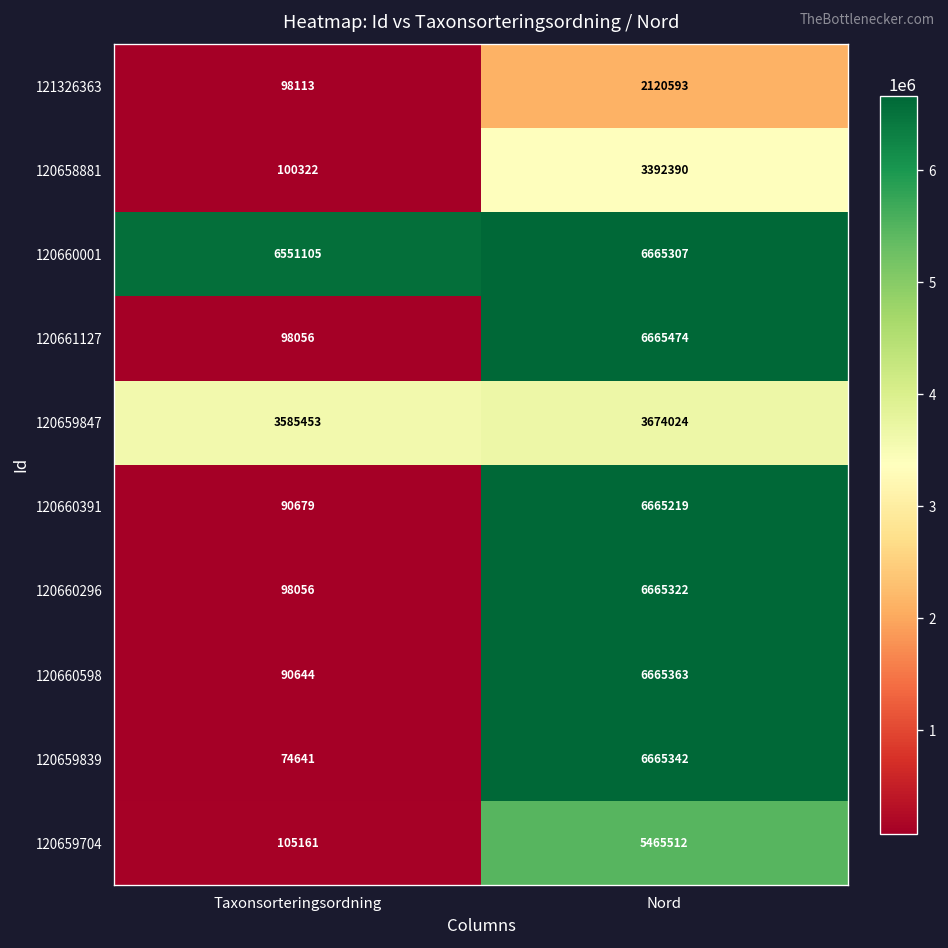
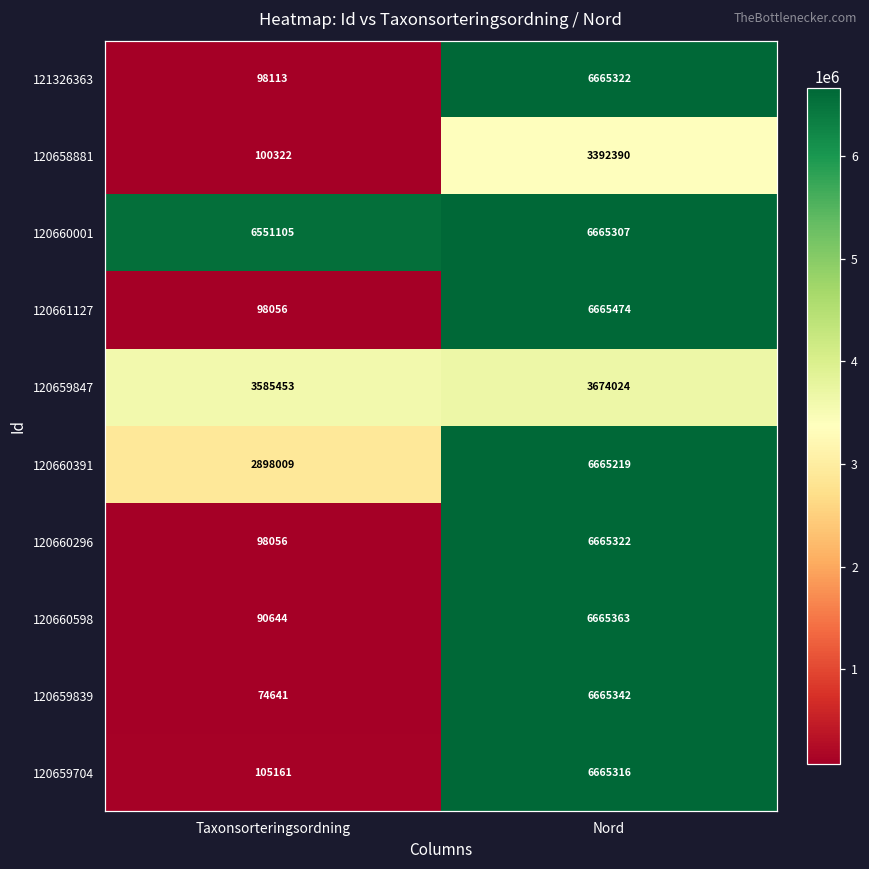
121326363, Nord: 2120593 -> 6665322
120660391, Taxonsorteringsordning: 90679 -> 2898009
120659704, Nord: 5465512 -> 6665316
